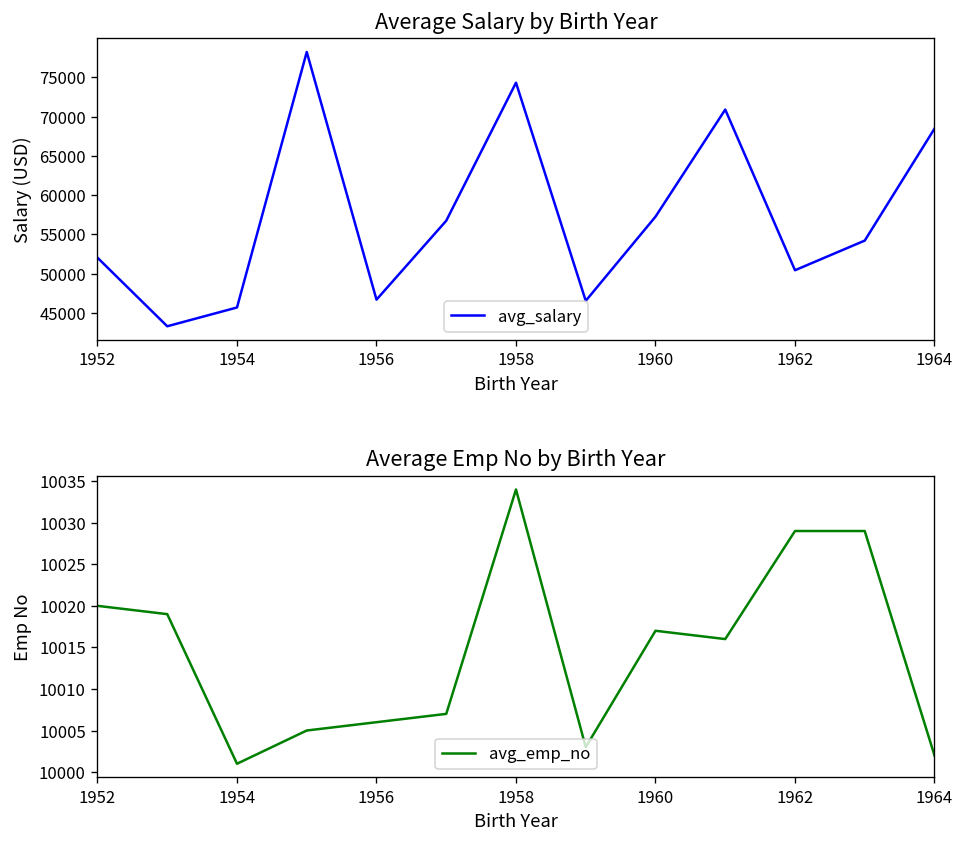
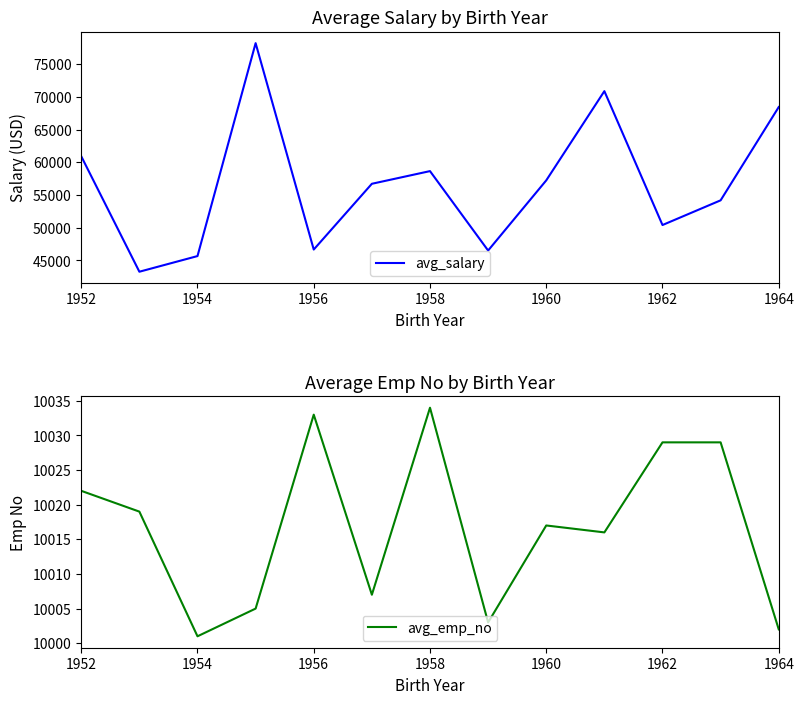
Average Salary by Birth Year, 1952: 52000 -> 61000
Average Salary by Birth Year, 1958: 74000 -> 59000
Average Emp No by Birth Year, 1952: 10020 -> 10022
Average Emp No by Birth Year, 1956: 10006 -> 10033
